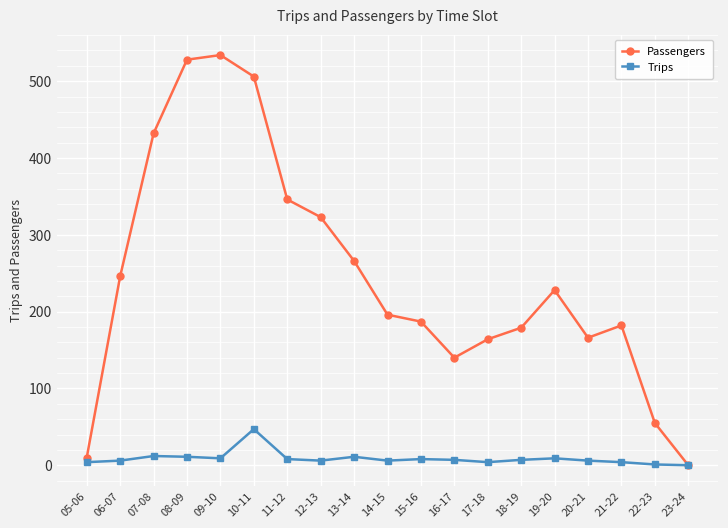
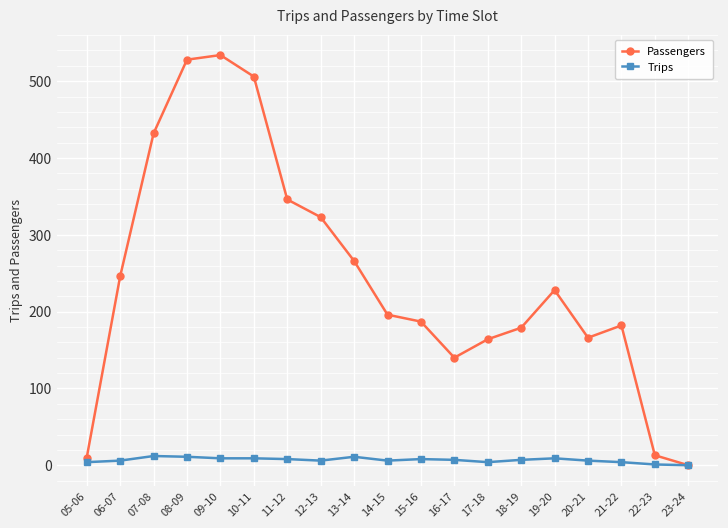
Trips, 10-11: 50 -> 10
Passengers, 22-23: 60 -> 10
